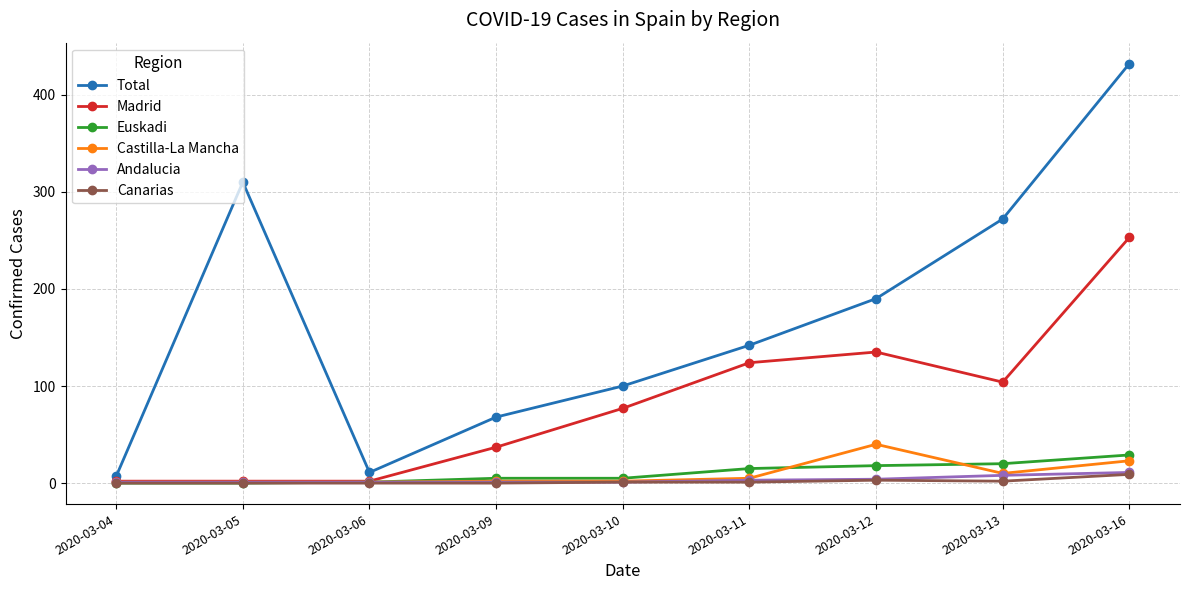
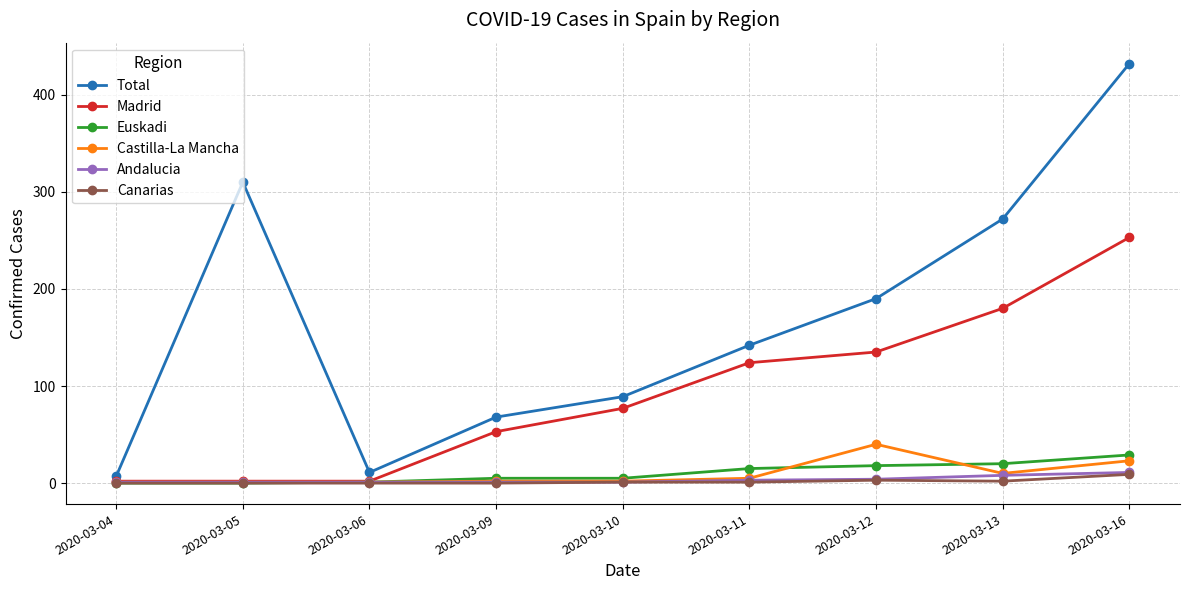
Madrid, 2020-03-09: 40 -> 50
Total, 2020-03-10: 100 -> 90
Madrid, 2020-03-13: 100 -> 180
